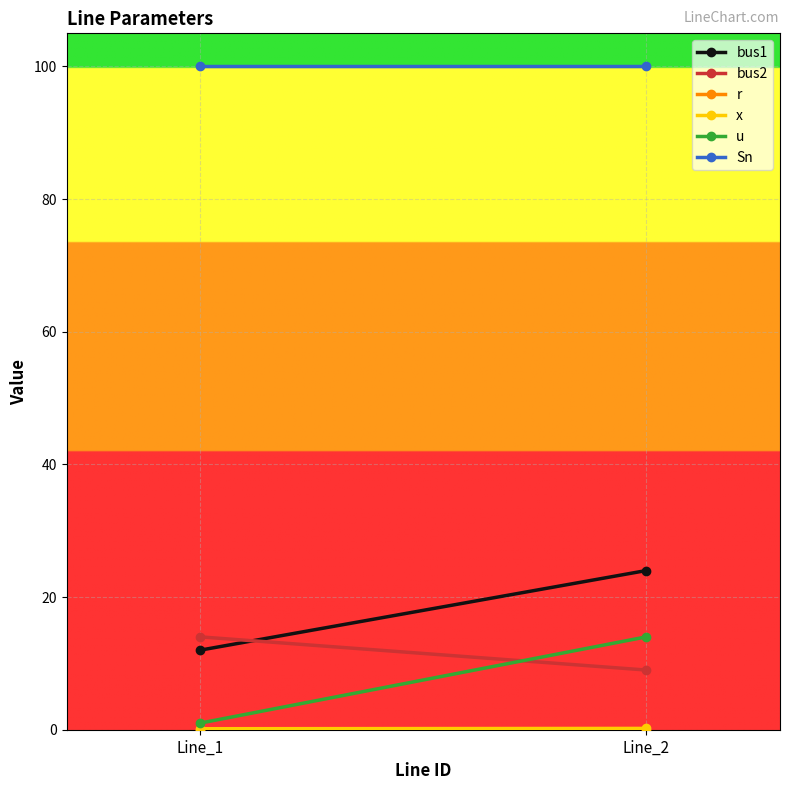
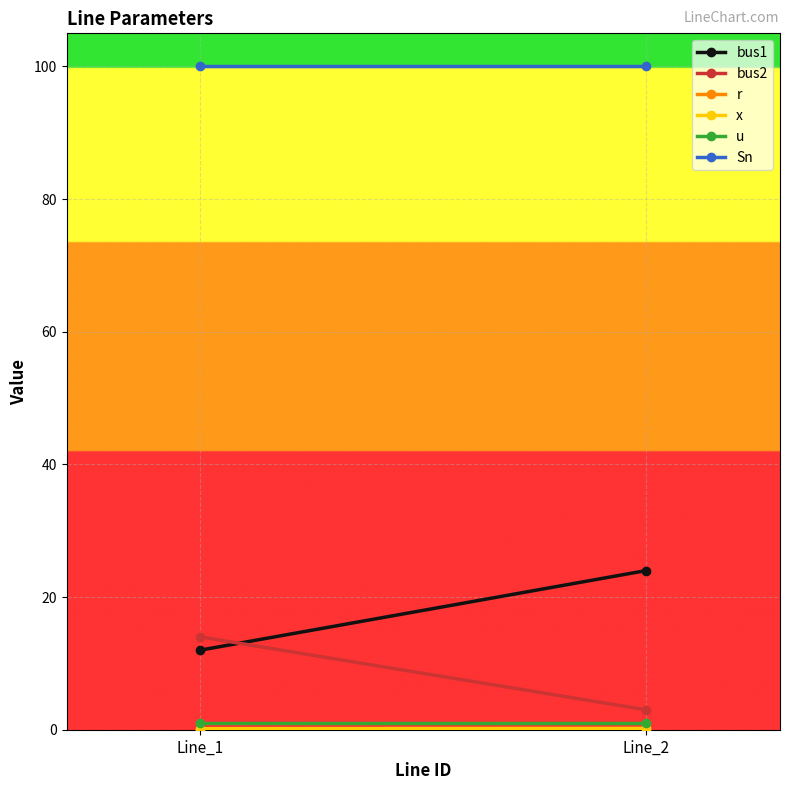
bus2, Line_2: 9 -> 3
u, Line_2: 14 -> 1
